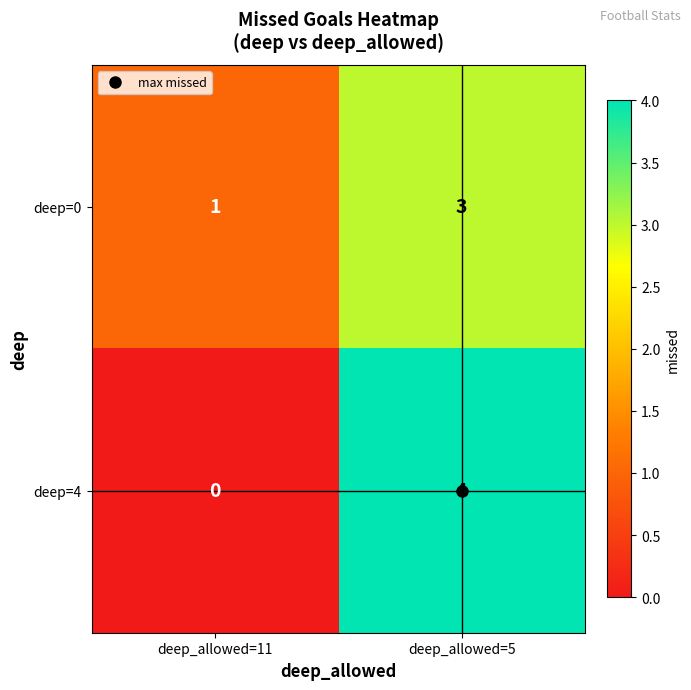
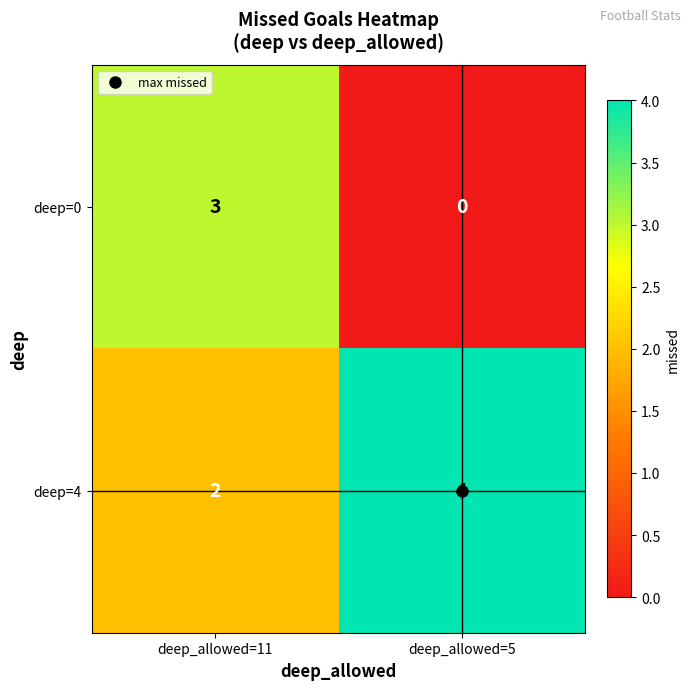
deep=0, deep_allowed=11: 1 -> 3
deep=0, deep_allowed=5: 3 -> 0
deep=4, deep_allowed=11: 0 -> 2
